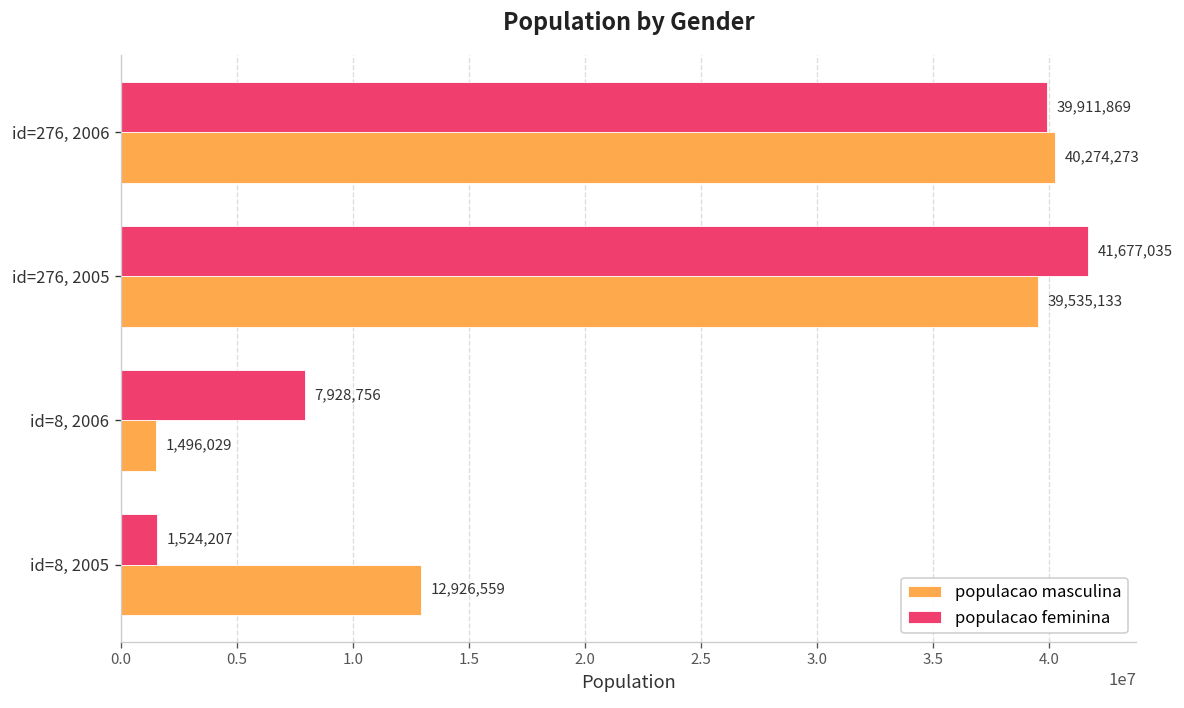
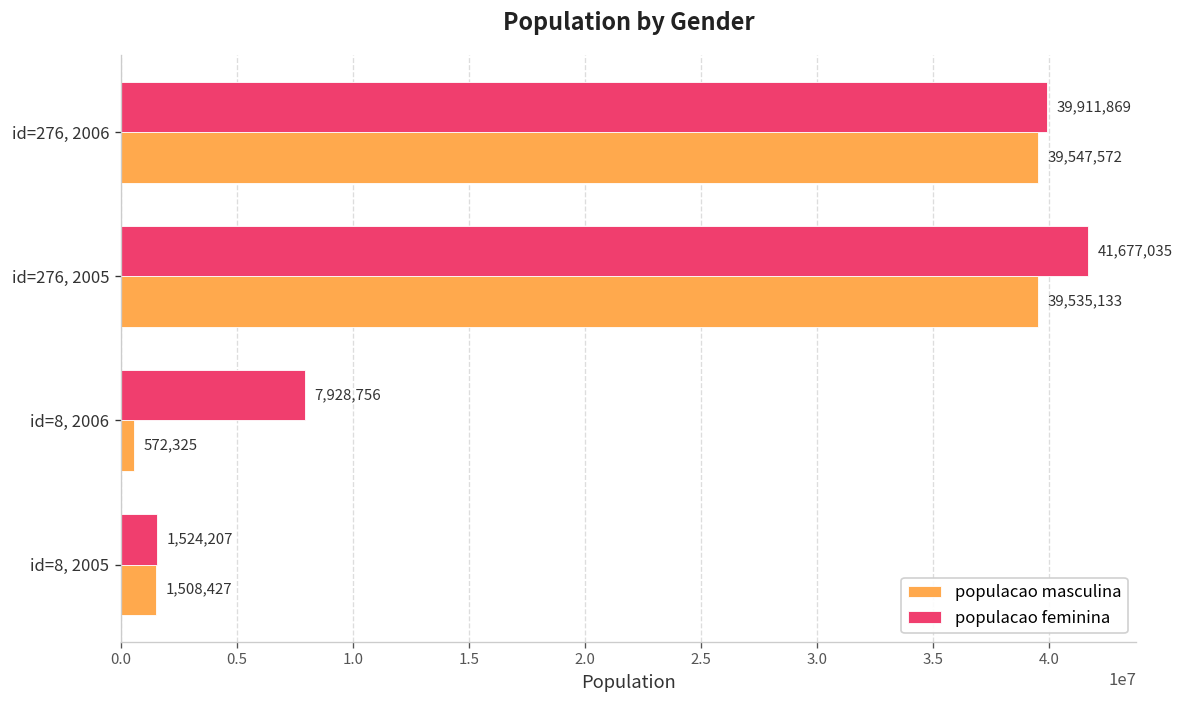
populacao masculina, id=276, 2006: 40,274,273 -> 39,547,572
populacao masculina, id=8, 2006: 1,496,029 -> 572,325
populacao masculina, id=8, 2005: 12,926,559 -> 1,508,427
